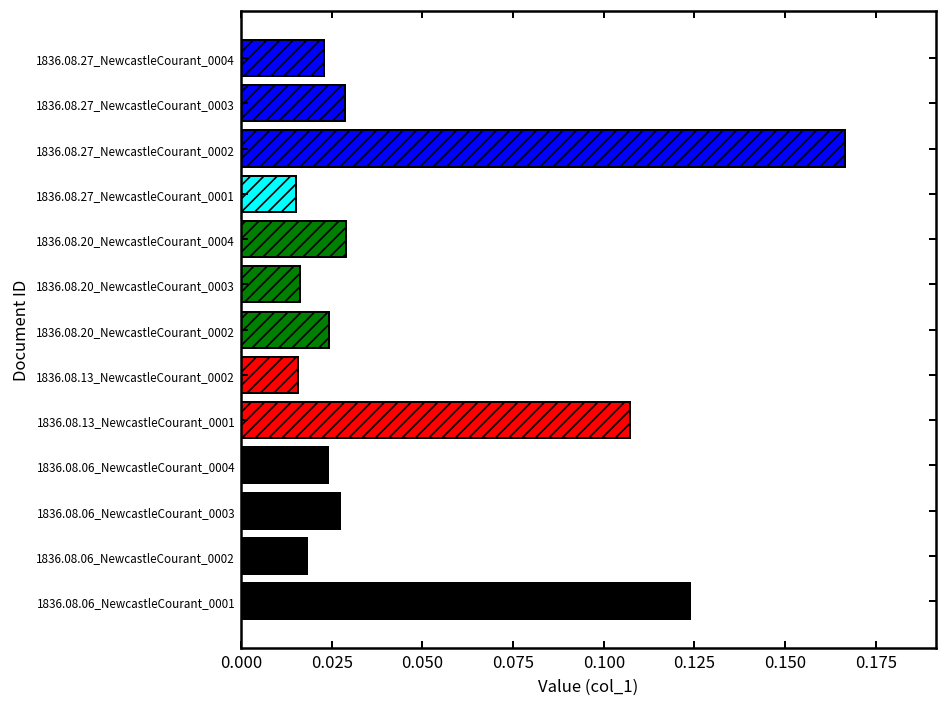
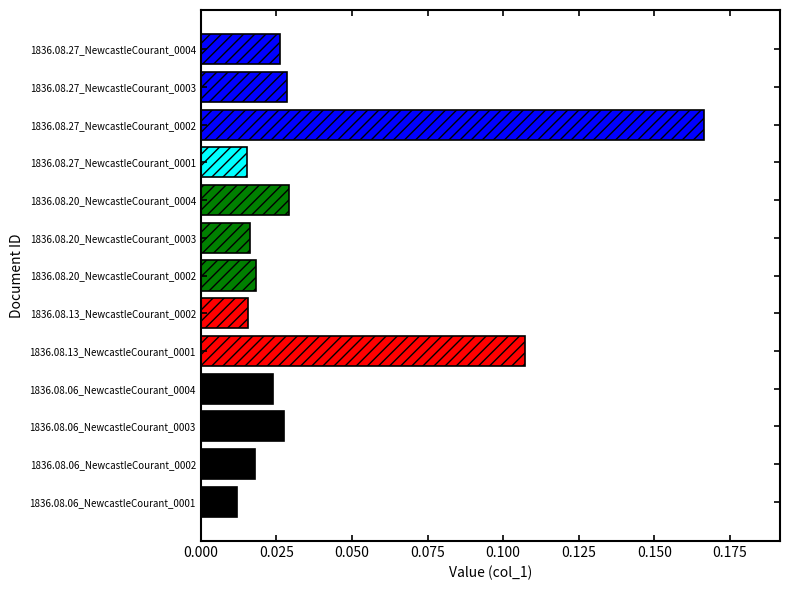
1836.08.27_NewcastleCourant_0004: 0.023 -> 0.026
1836.08.20_NewcastleCourant_0002: 0.024 -> 0.018
1836.08.06_NewcastleCourant_0001: 0.124 -> 0.012
